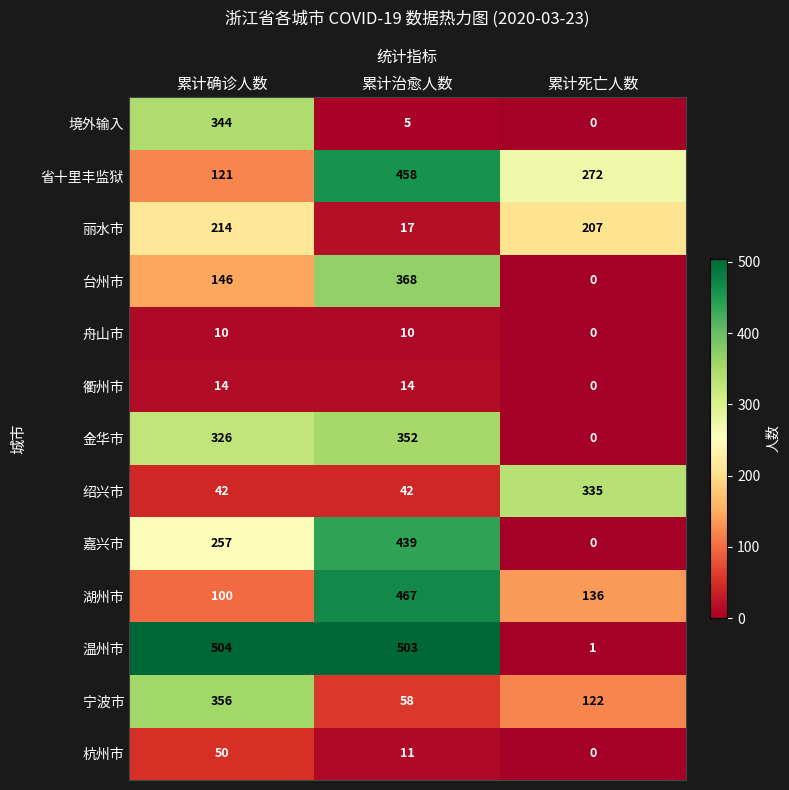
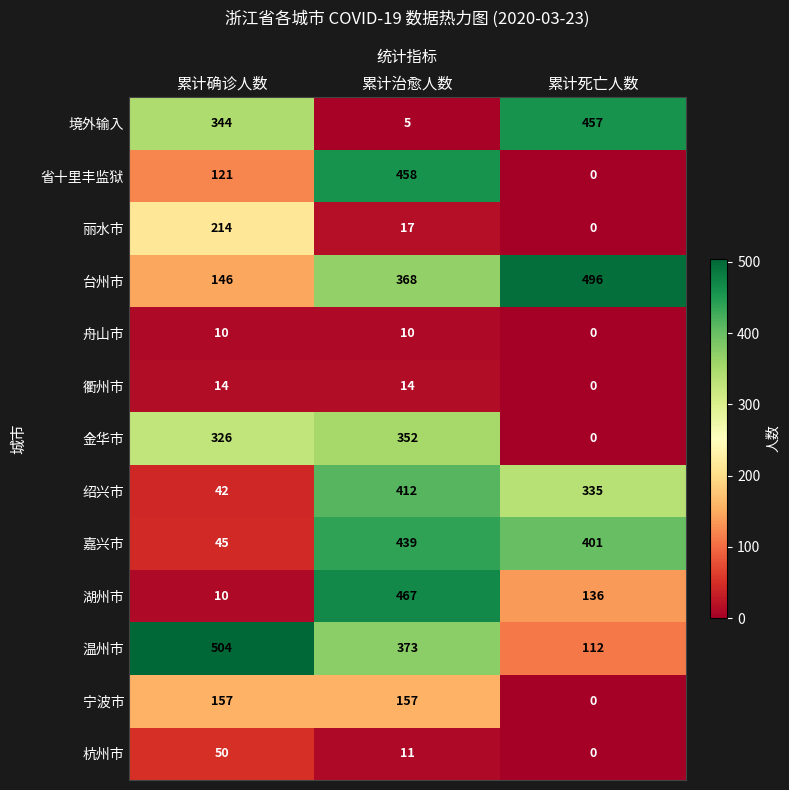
境外输入, 累计死亡人数: 0 -> 457
省十里丰监狱, 累计死亡人数: 272 -> 0
丽水市, 累计死亡人数: 207 -> 0
台州市, 累计死亡人数: 0 -> 496
绍兴市, 累计治愈人数: 42 -> 412
嘉兴市, 累计确诊人数: 257 -> 45
嘉兴市, 累计死亡人数: 0 -> 401
湖州市, 累计确诊人数: 100 -> 10
温州市, 累计治愈人数: 503 -> 373
温州市, 累计死亡人数: 1 -> 112
宁波市, 累计确诊人数: 356 -> 157
宁波市, 累计治愈人数: 58 -> 157
宁波市, 累计死亡人数: 122 -> 0
